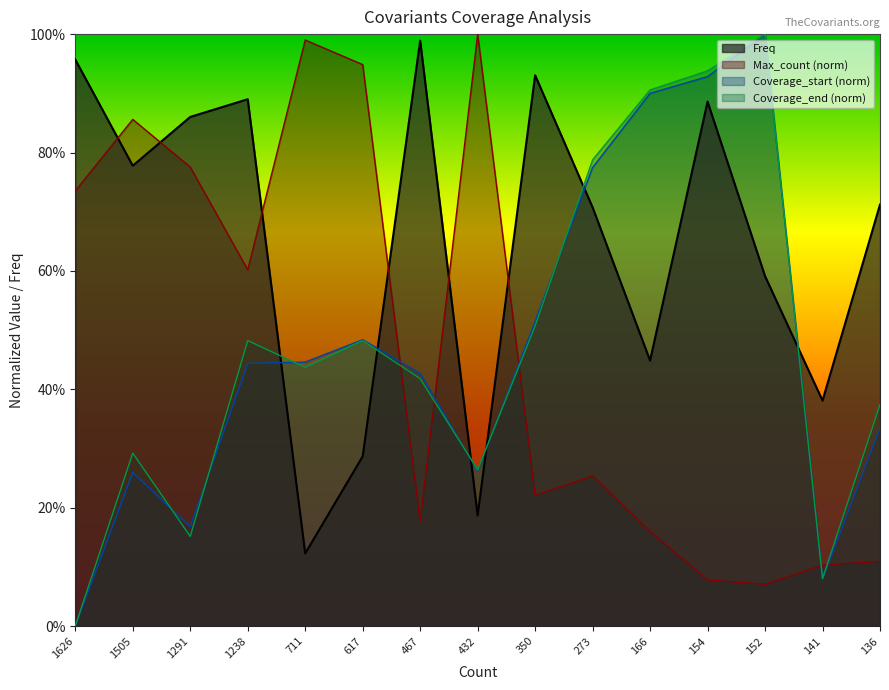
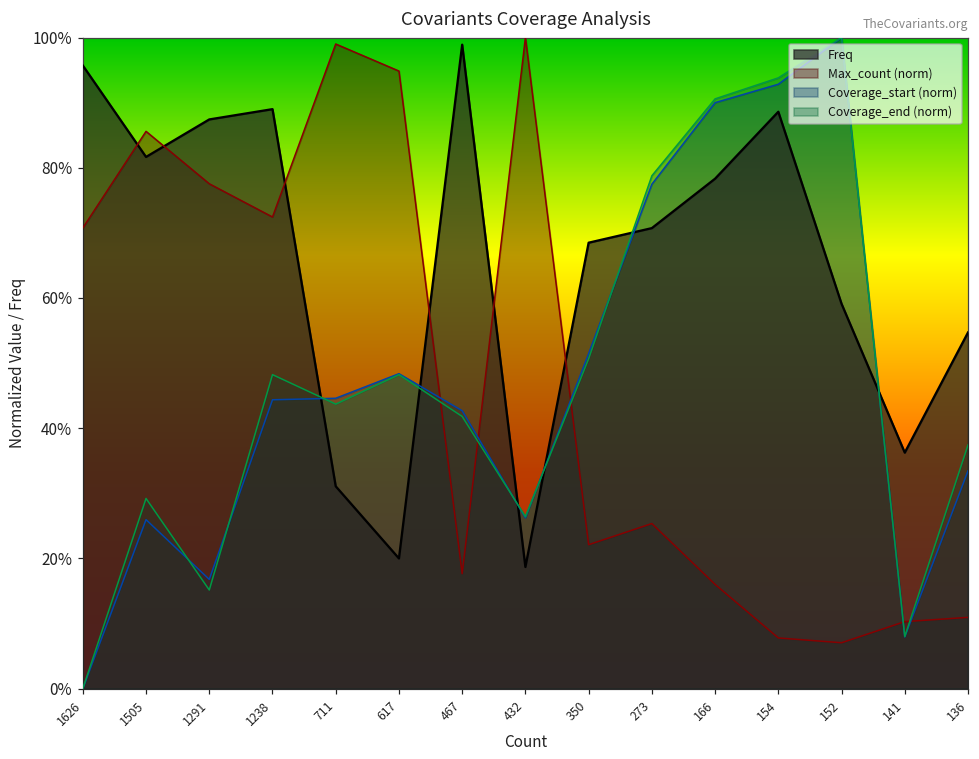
Max_count (norm), 1626: 74% -> 71%
Freq, 1505: 78% -> 82%
Freq, 1291: 86% -> 87%
Max_count (norm), 1238: 60% -> 72%
Freq, 711: 12% -> 31%
Freq, 617: 29% -> 20%
Freq, 350: 93% -> 68%
Freq, 166: 45% -> 78%
Freq, 141: 38% -> 36%
Freq, 136: 71% -> 55%
